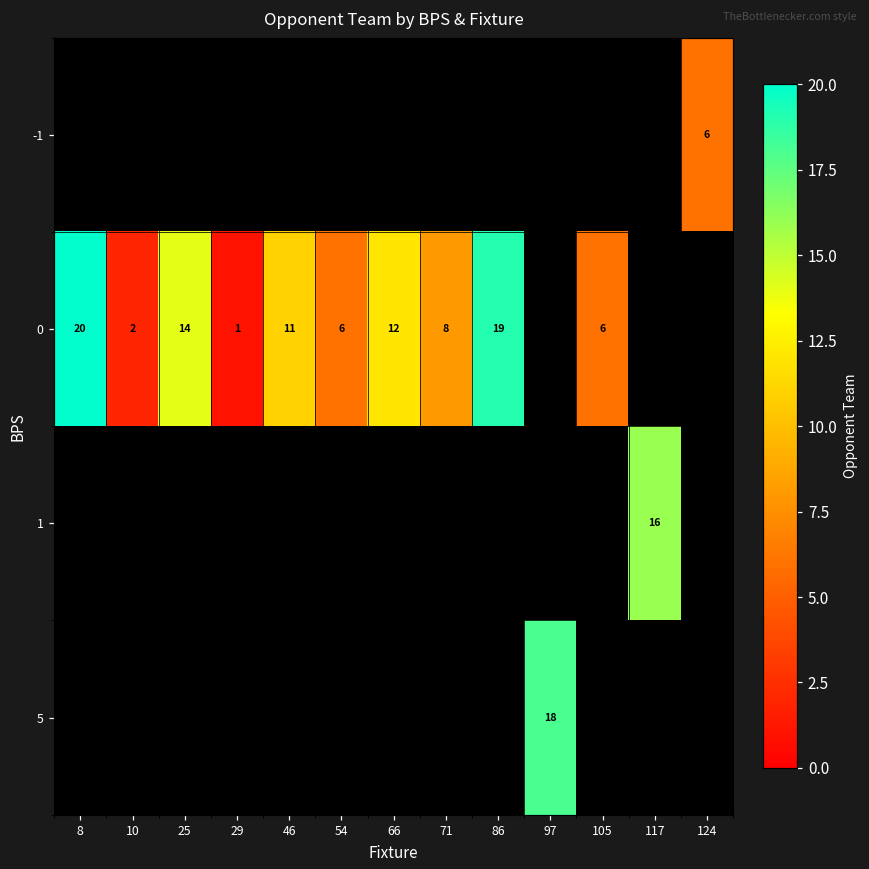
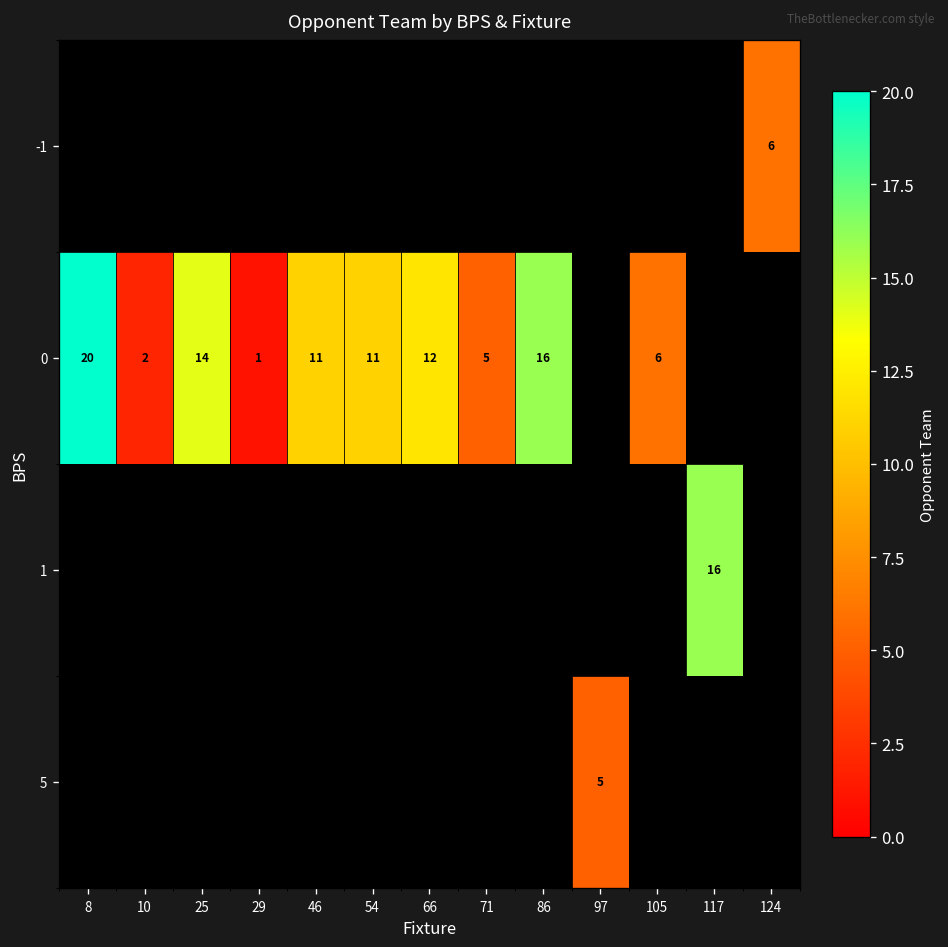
0, 54: 6 -> 11
0, 71: 8 -> 5
0, 86: 19 -> 16
5, 97: 18 -> 5
